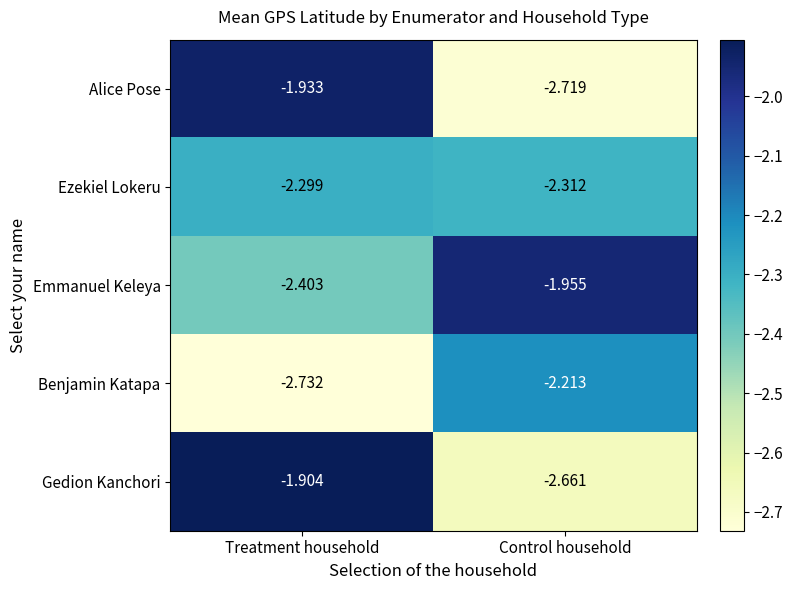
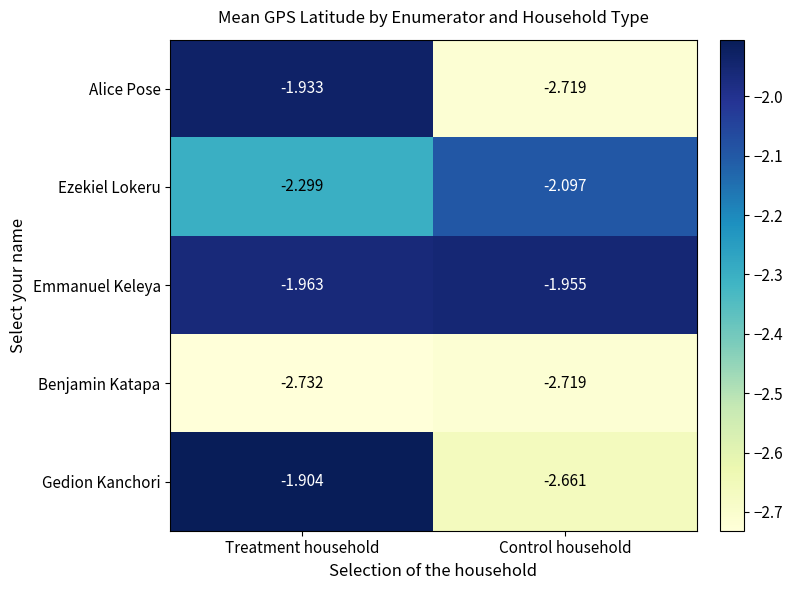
Ezekiel Lokeru, Control household: -2.312 -> -2.097
Emmanuel Keleya, Treatment household: -2.403 -> -1.963
Benjamin Katapa, Control household: -2.213 -> -2.719
